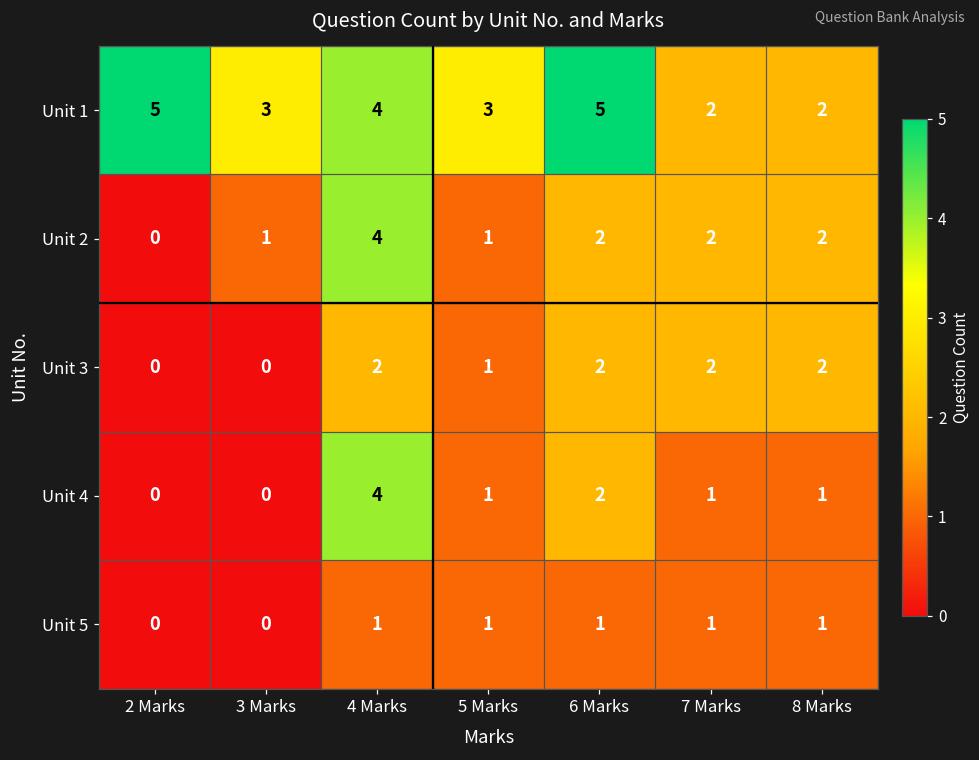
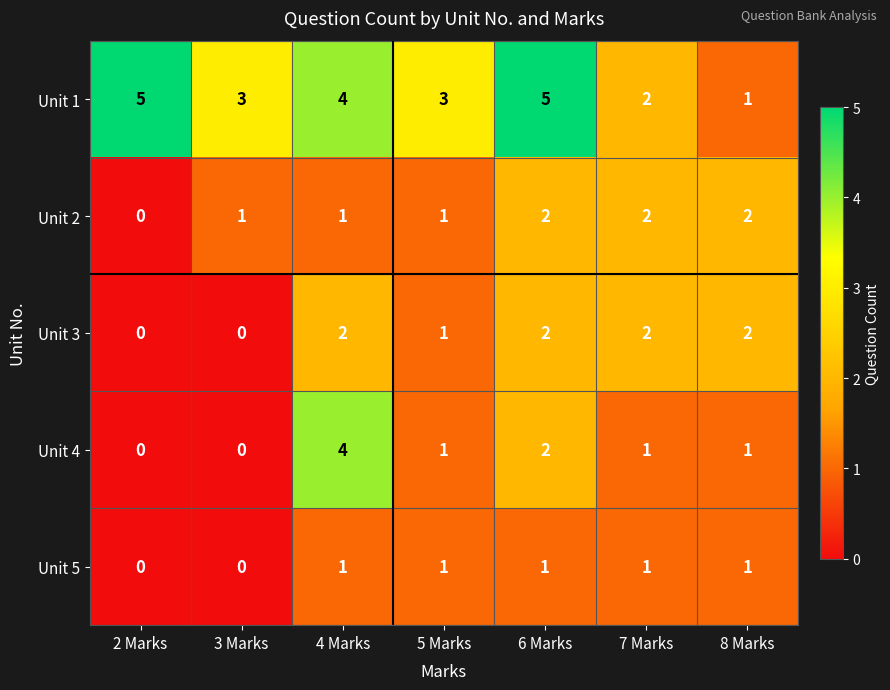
Unit 1, 8 Marks: 2 -> 1
Unit 2, 4 Marks: 4 -> 1
